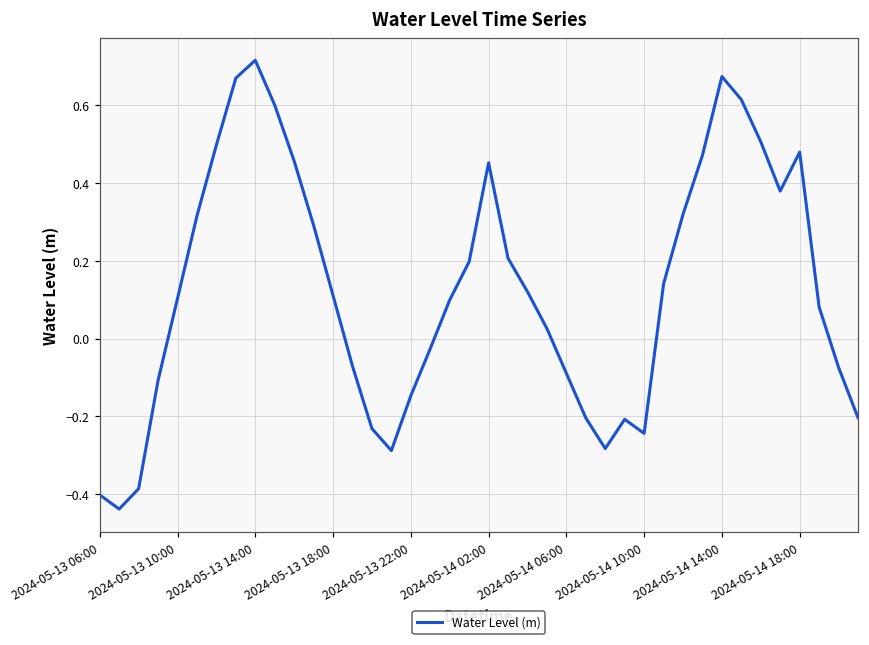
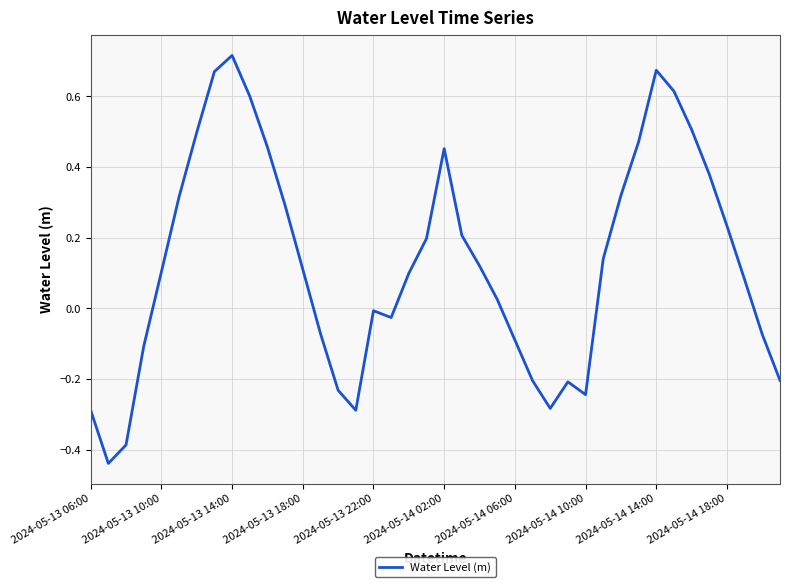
2024-05-13 06:00: -0.40 -> -0.29
2024-05-13 22:00: -0.15 -> -0.01
2024-05-14 18:00: 0.48 -> 0.23
